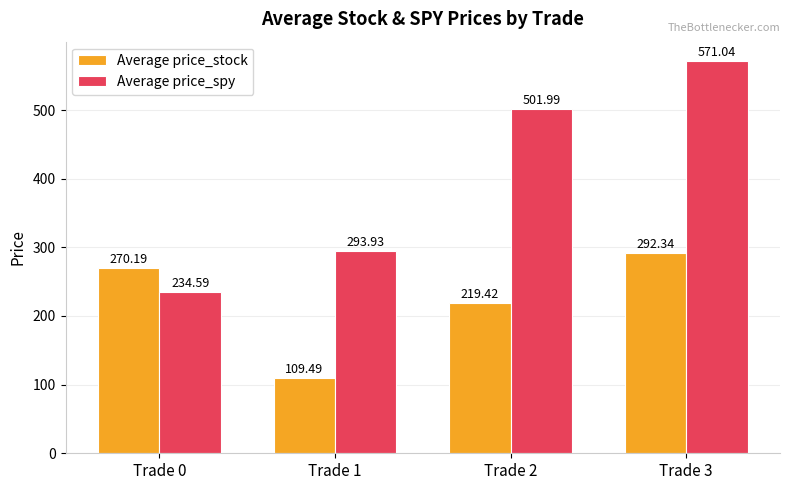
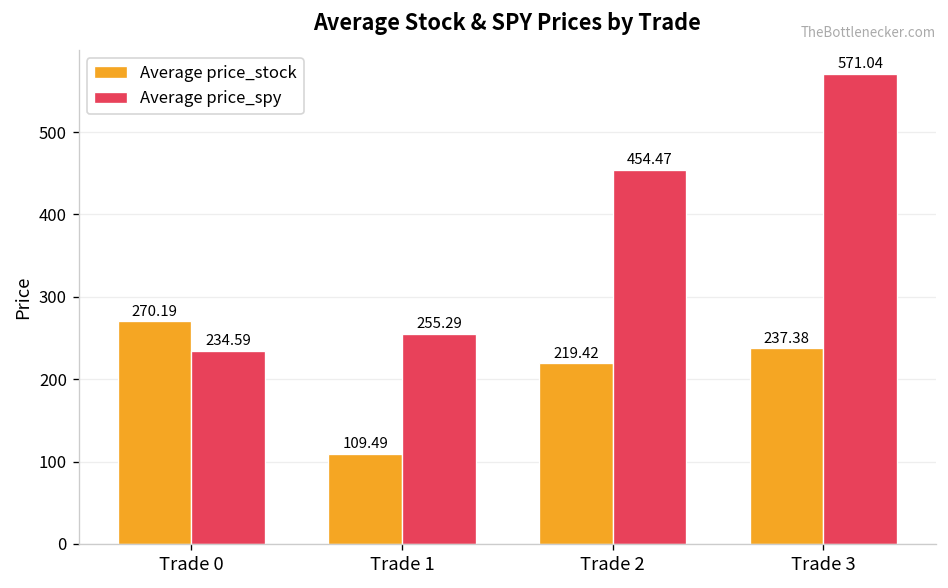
Average price_spy, Trade 1: 293.93 -> 255.29
Average price_spy, Trade 2: 501.99 -> 454.47
Average price_stock, Trade 3: 292.34 -> 237.38
